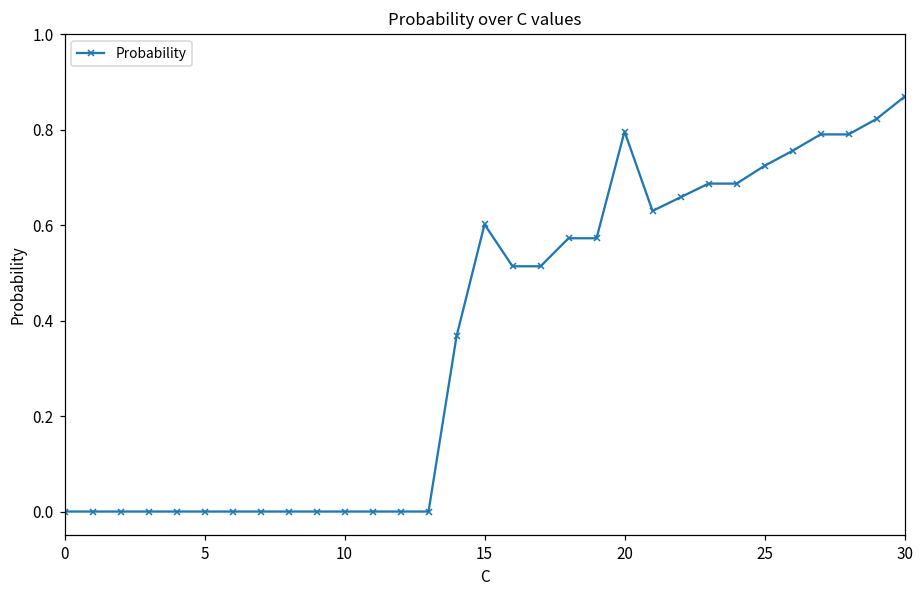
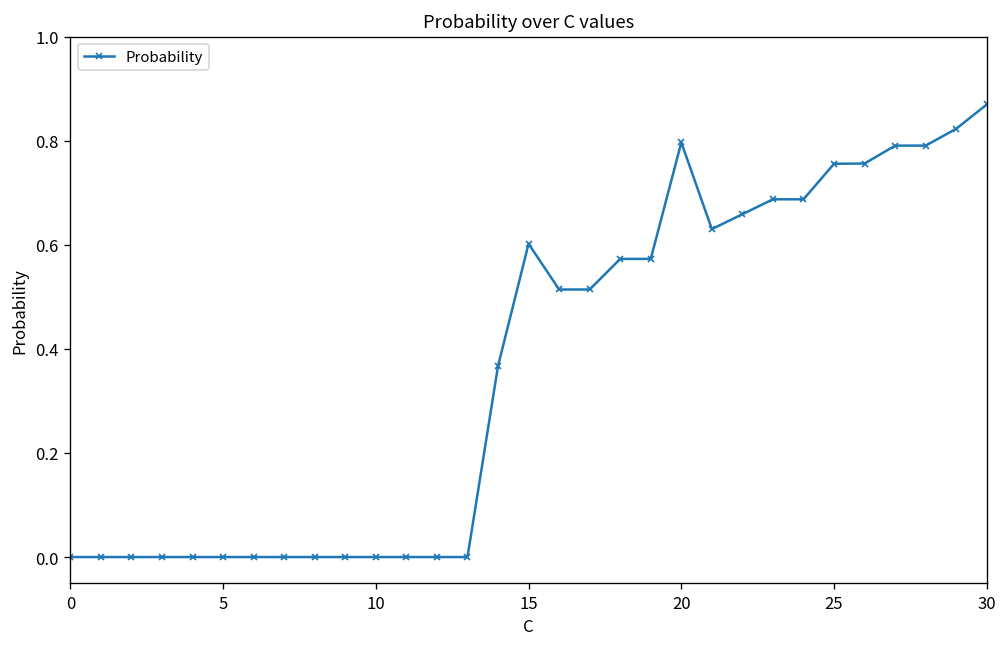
25: 0.72 -> 0.76
